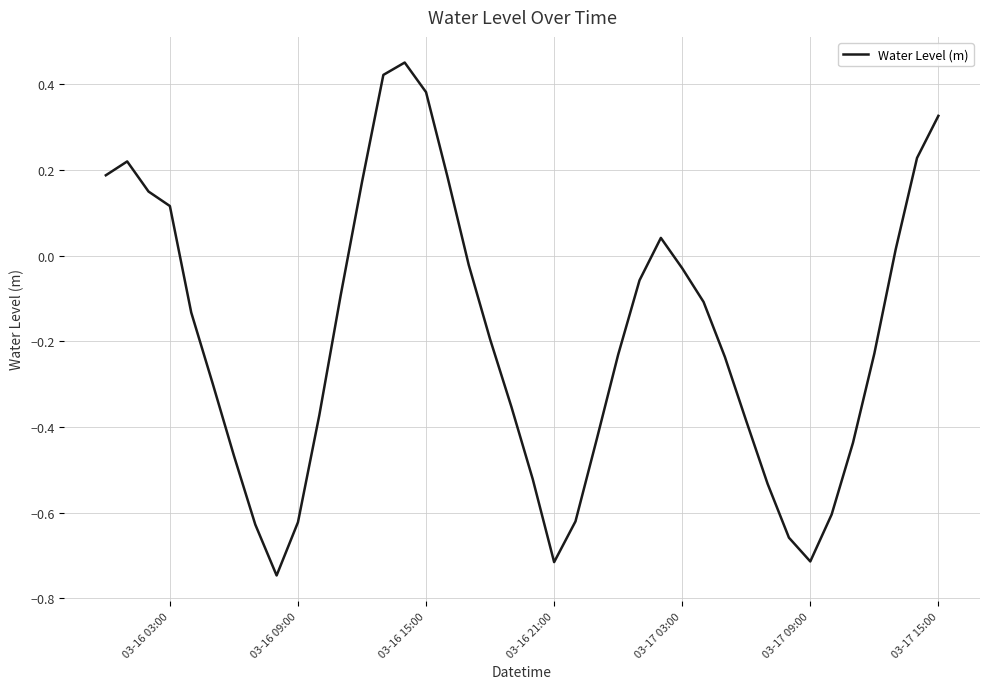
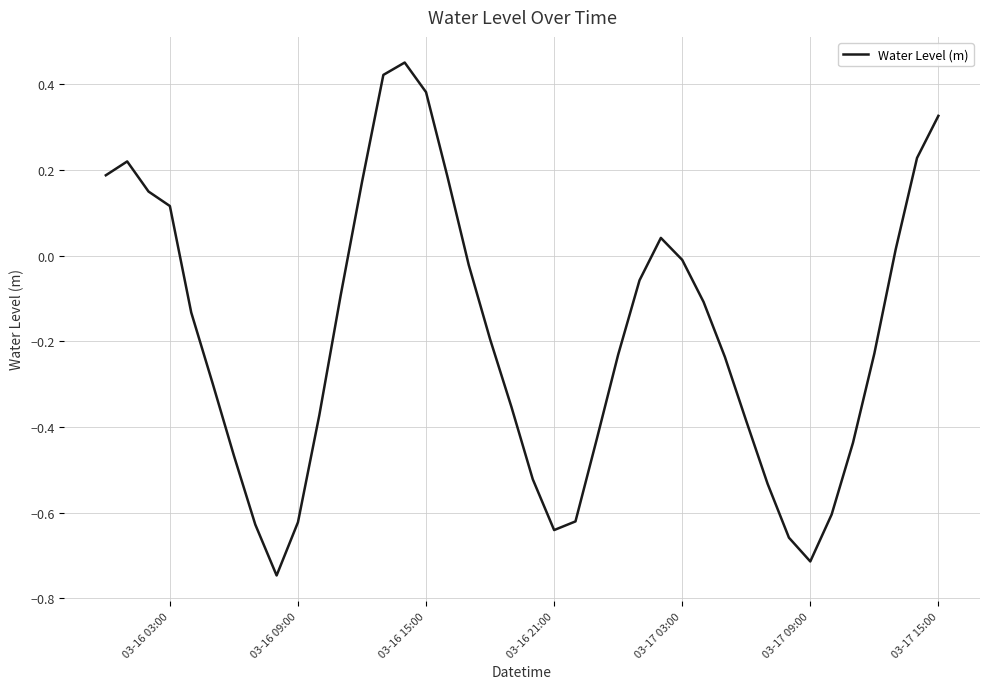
03-16 21:00: -0.72 -> -0.64
03-17 03:00: -0.03 -> -0.01
